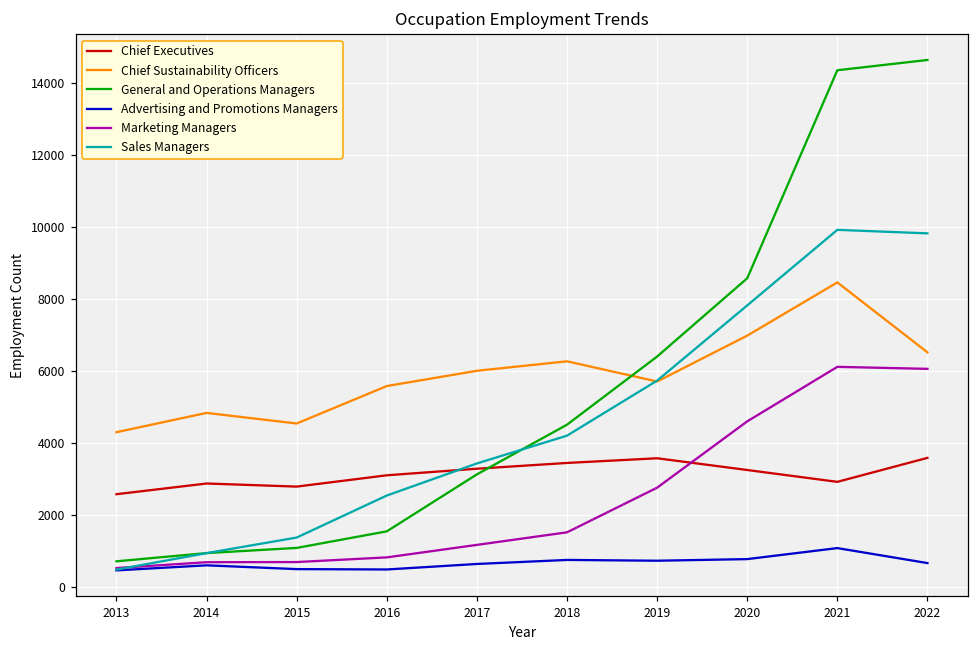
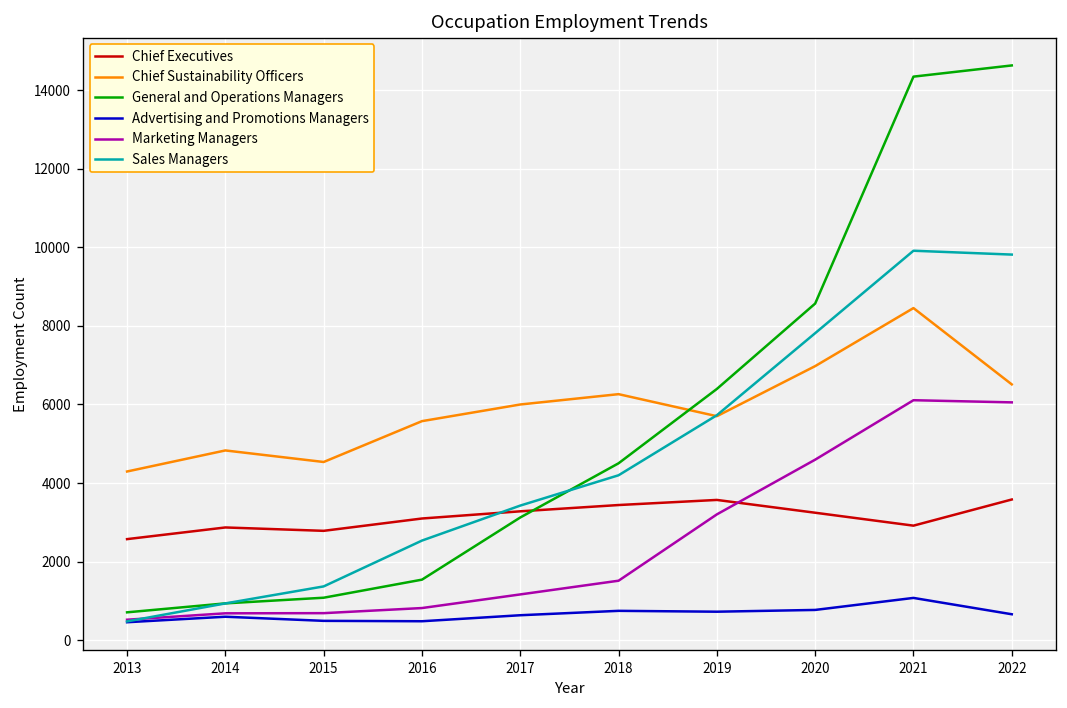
Marketing Managers, 2019: 2800 -> 3200
